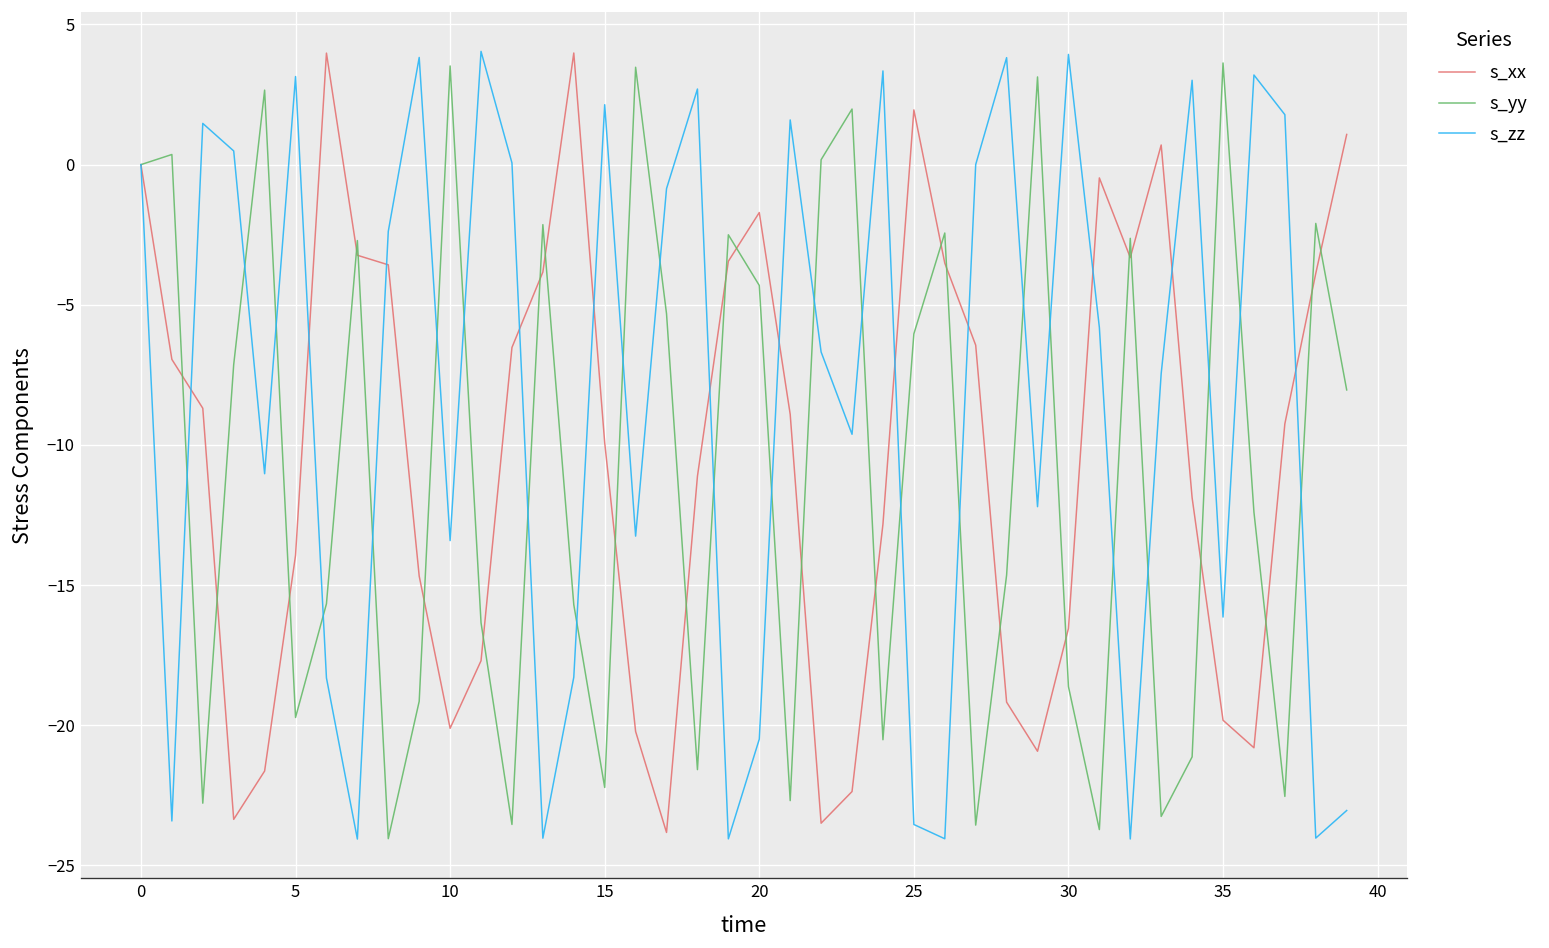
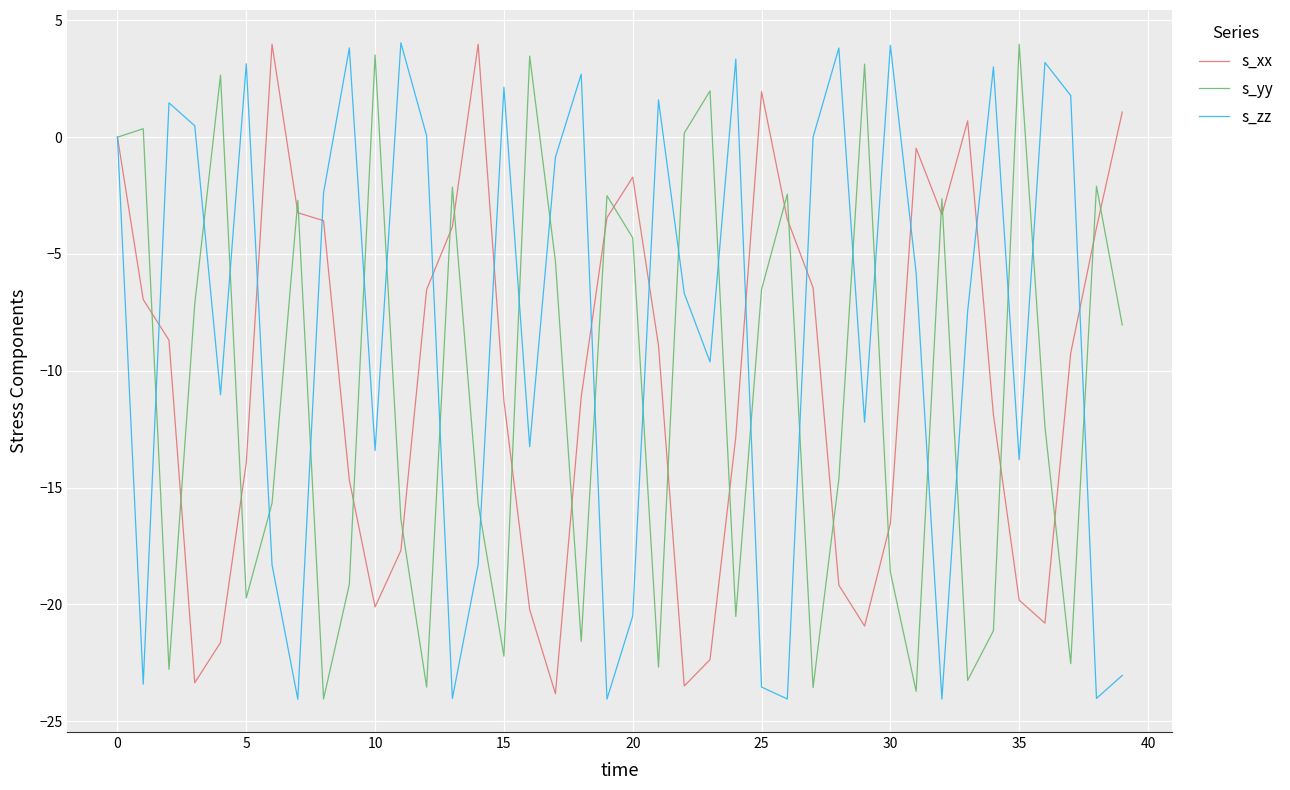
s_xx, 15: -9.9 -> -11.3
s_yy, 25: -6.0 -> -6.5
s_yy, 35: 3.6 -> 4.0
s_zz, 35: -16.1 -> -13.8
